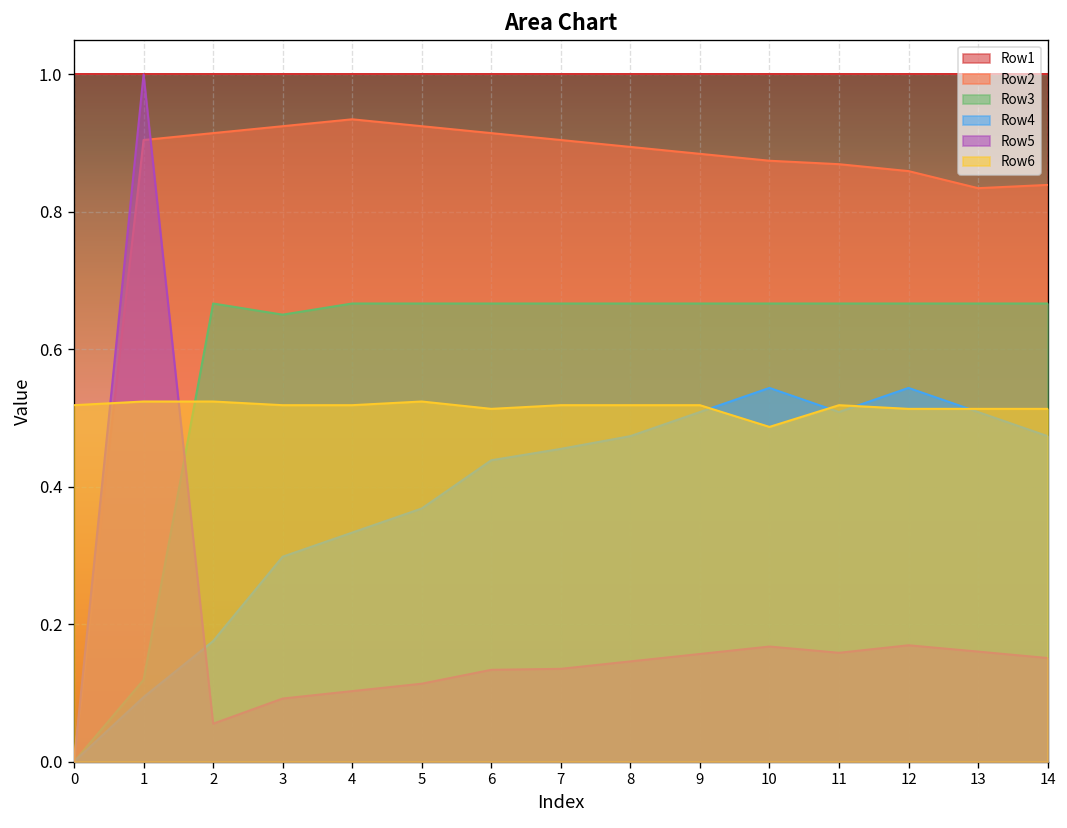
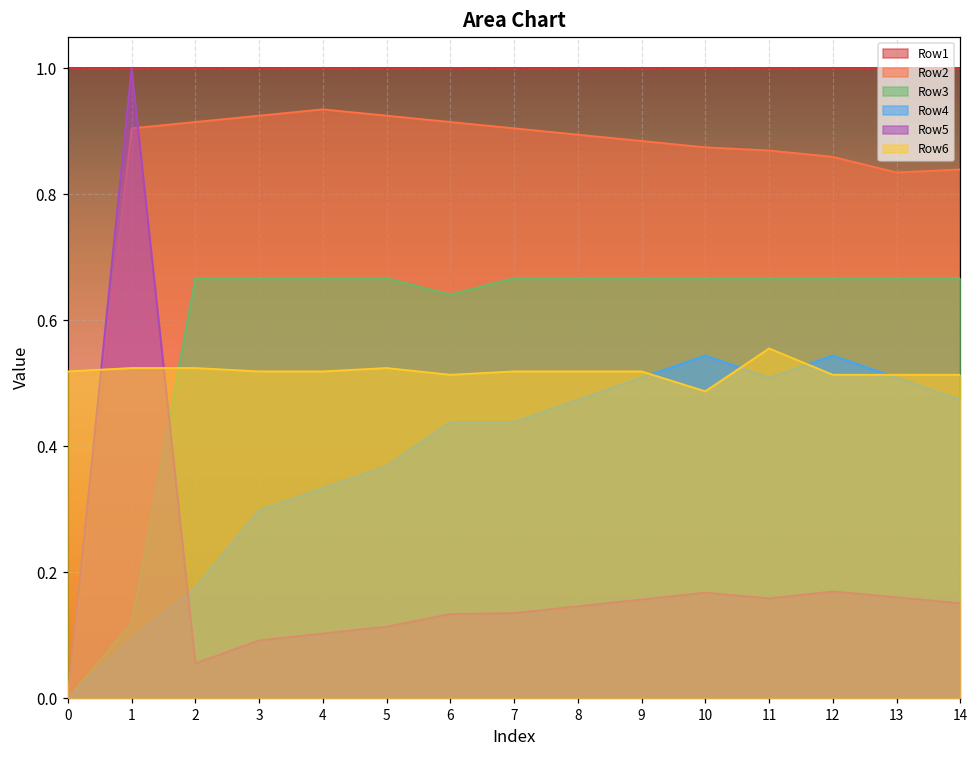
Row3, 3: 0.65 -> 0.67
Row3, 6: 0.67 -> 0.64
Row4, 7: 0.46 -> 0.44
Row6, 11: 0.52 -> 0.56
